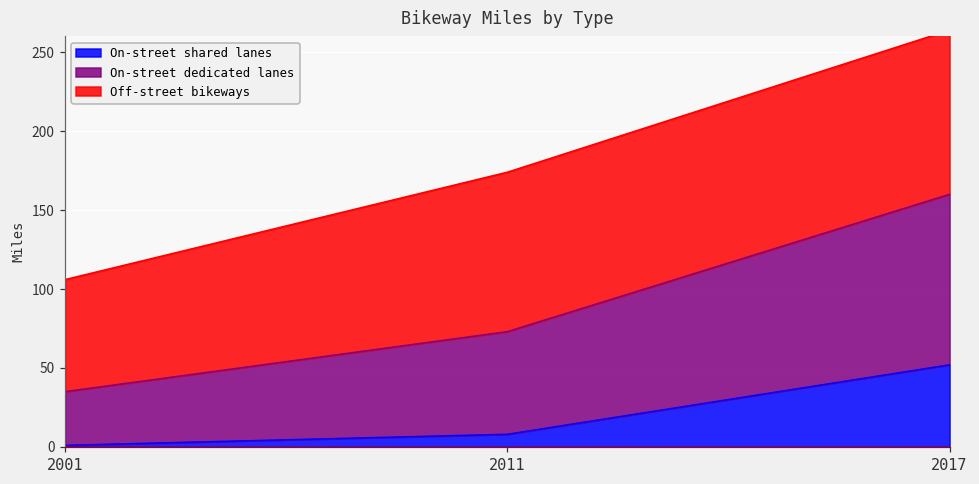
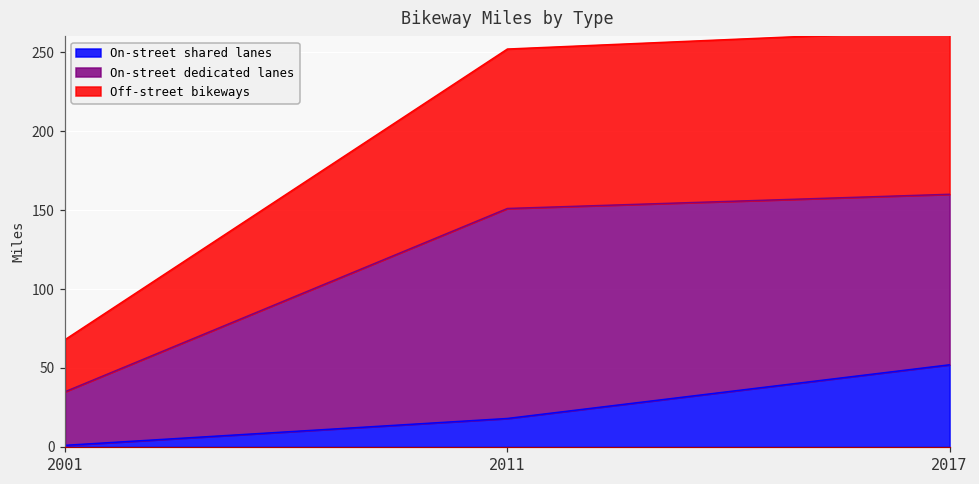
Off-street bikeways, 2001: 71 -> 33
On-street shared lanes, 2011: 8 -> 18
On-street dedicated lanes, 2011: 65 -> 133
